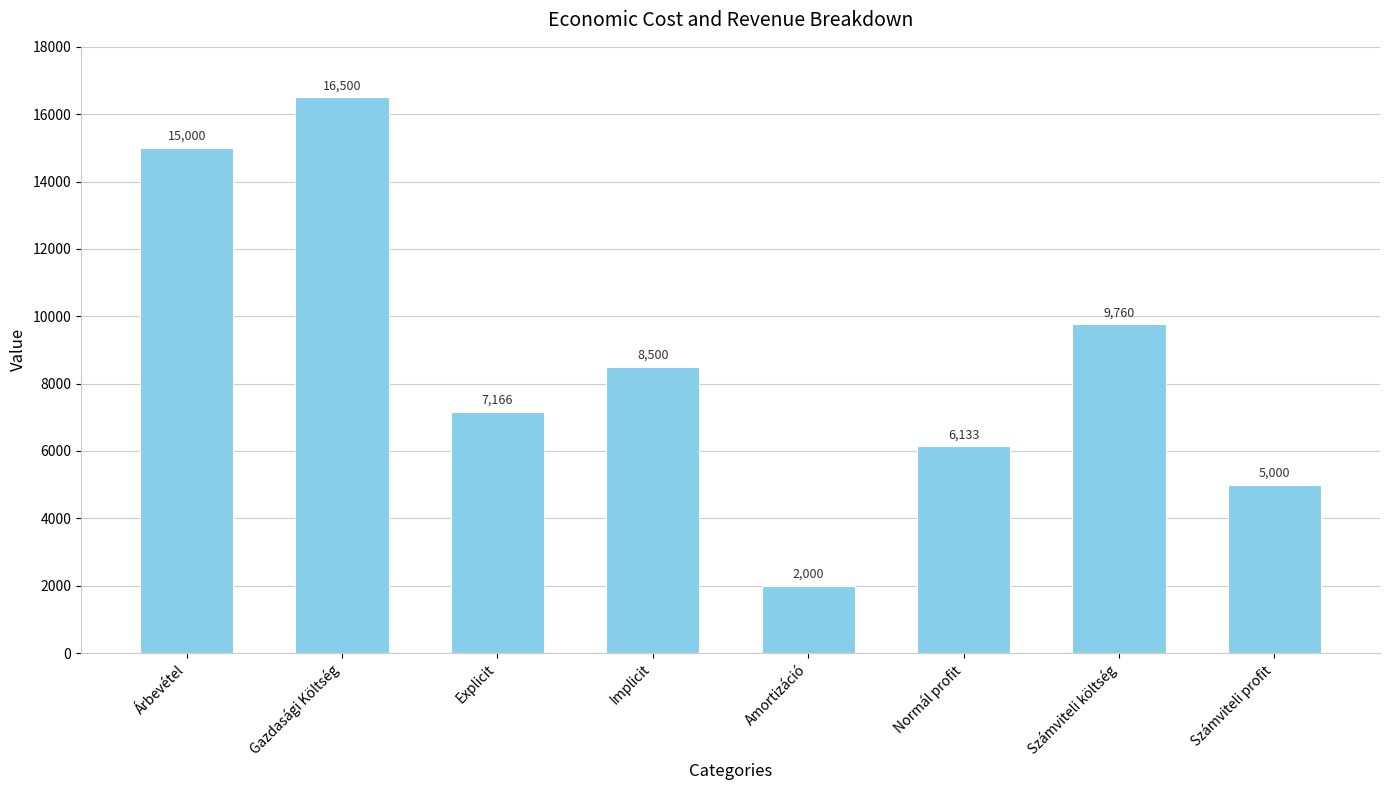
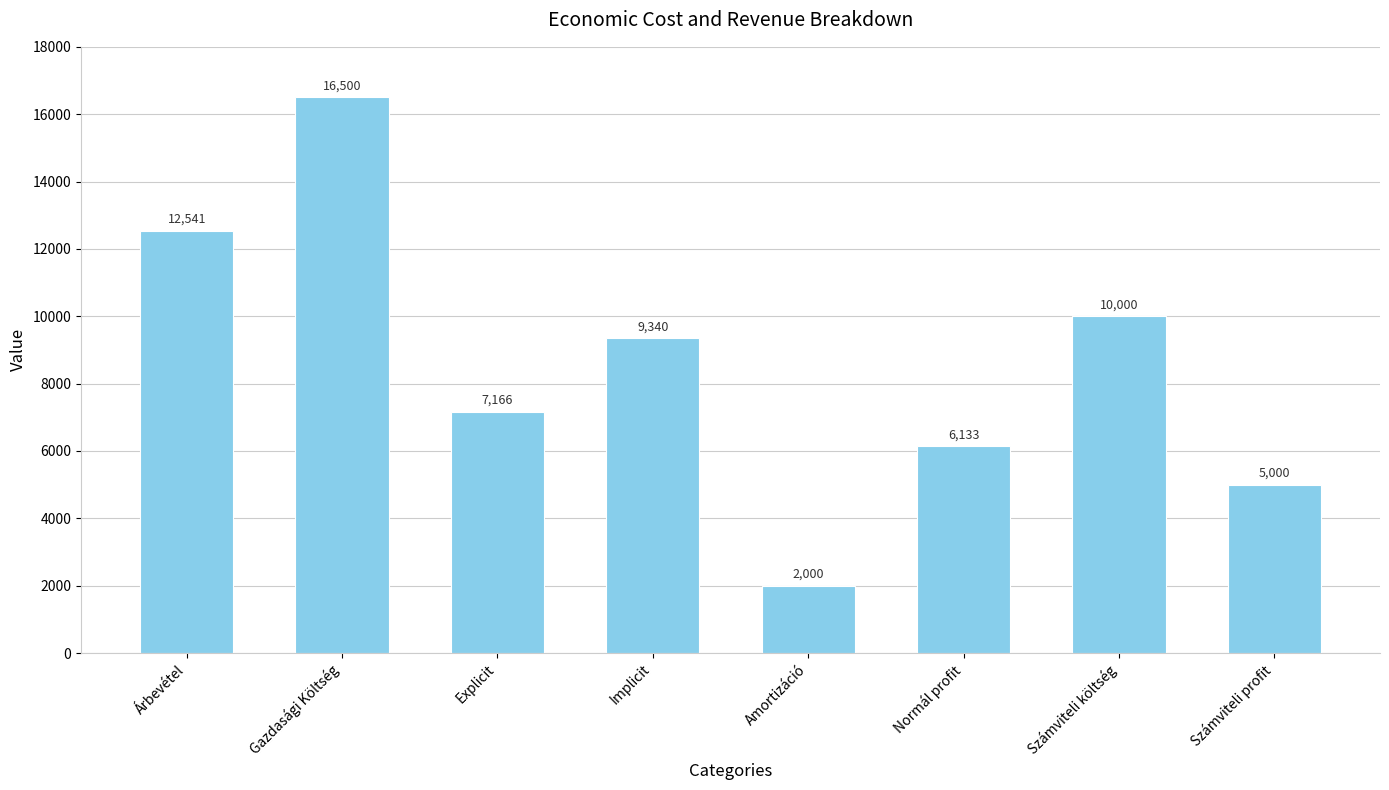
Árbevétel: 15,000 -> 12,541
Implicit: 8,500 -> 9,340
Számviteli költség: 9,760 -> 10,000
